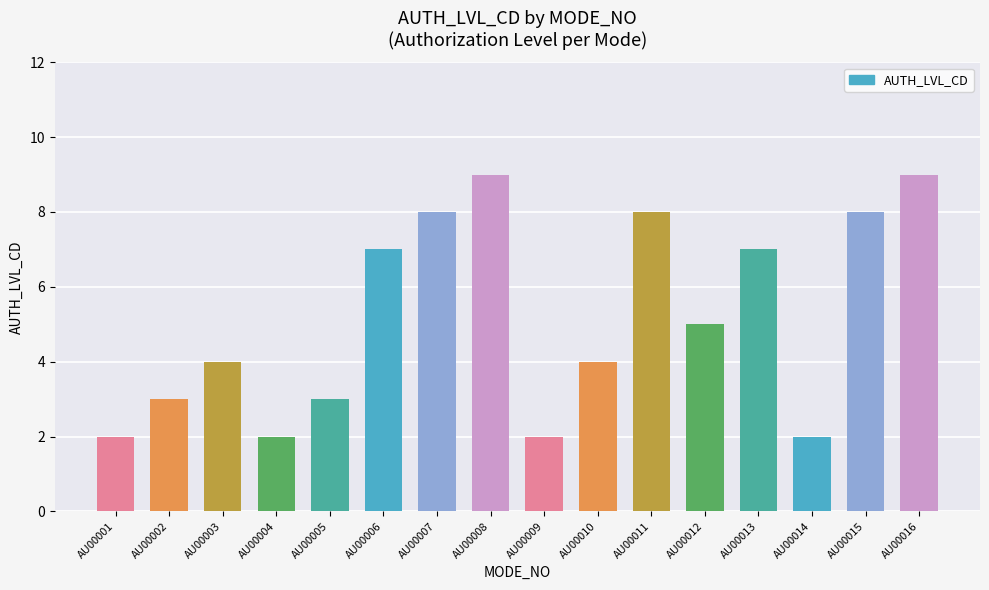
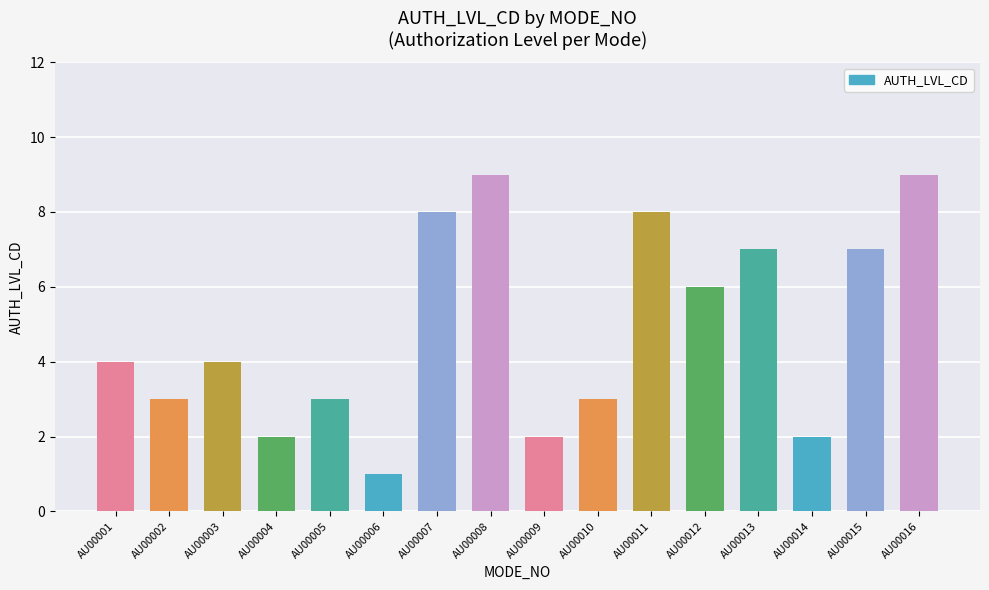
AU00001: 2 -> 4
AU00006: 7 -> 1
AU00010: 4 -> 3
AU00012: 5 -> 6
AU00015: 8 -> 7
